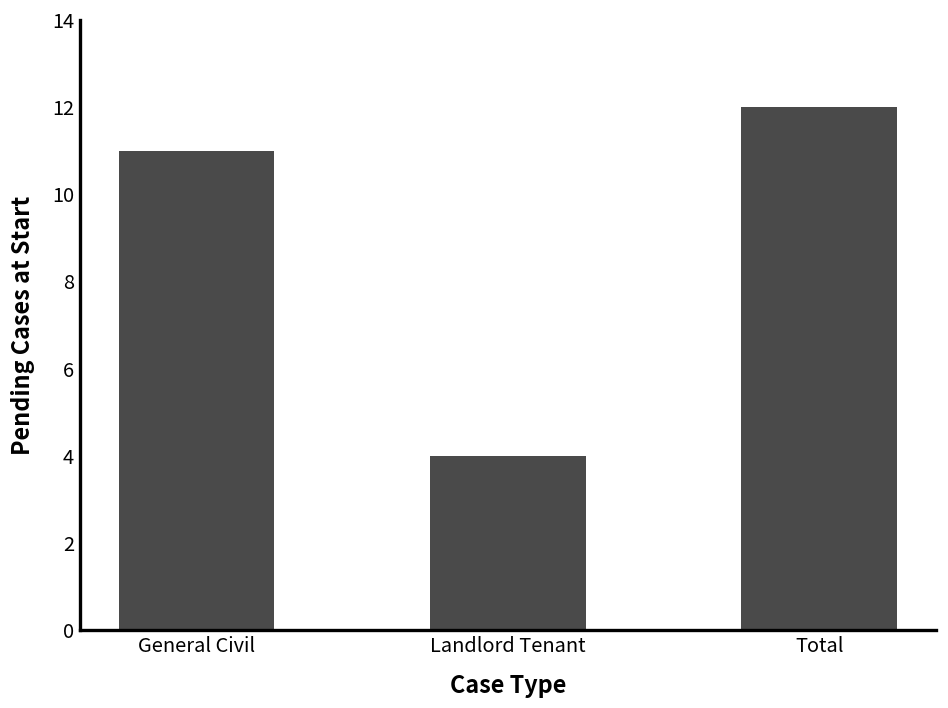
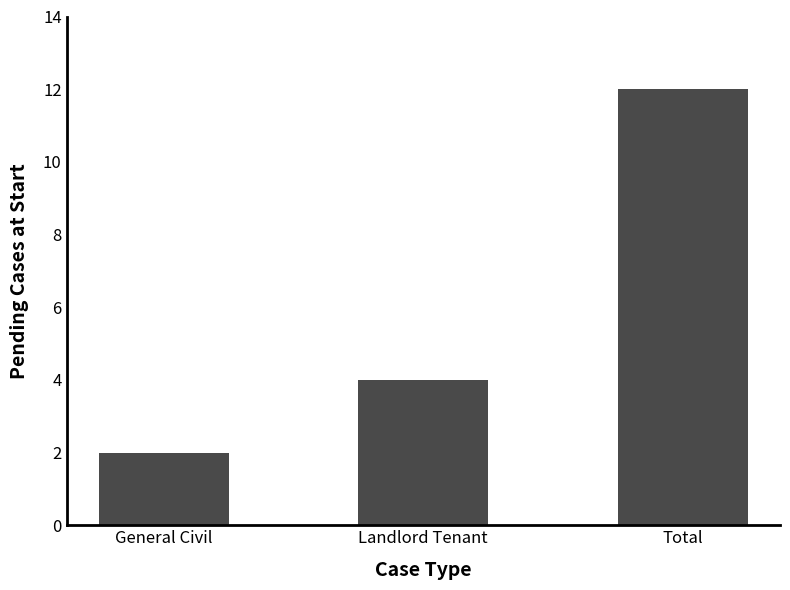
General Civil: 11 -> 2
